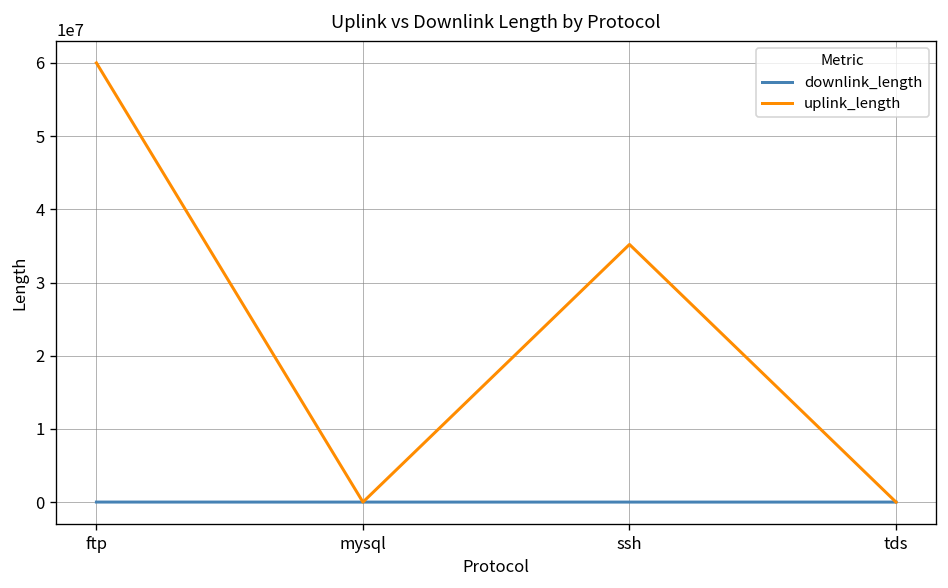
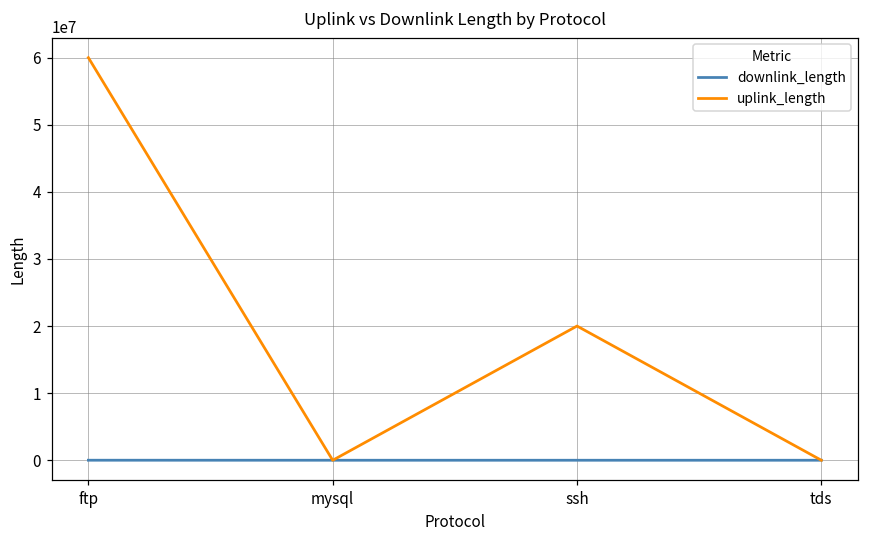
uplink_length, ssh: 35000000 -> 20000000
